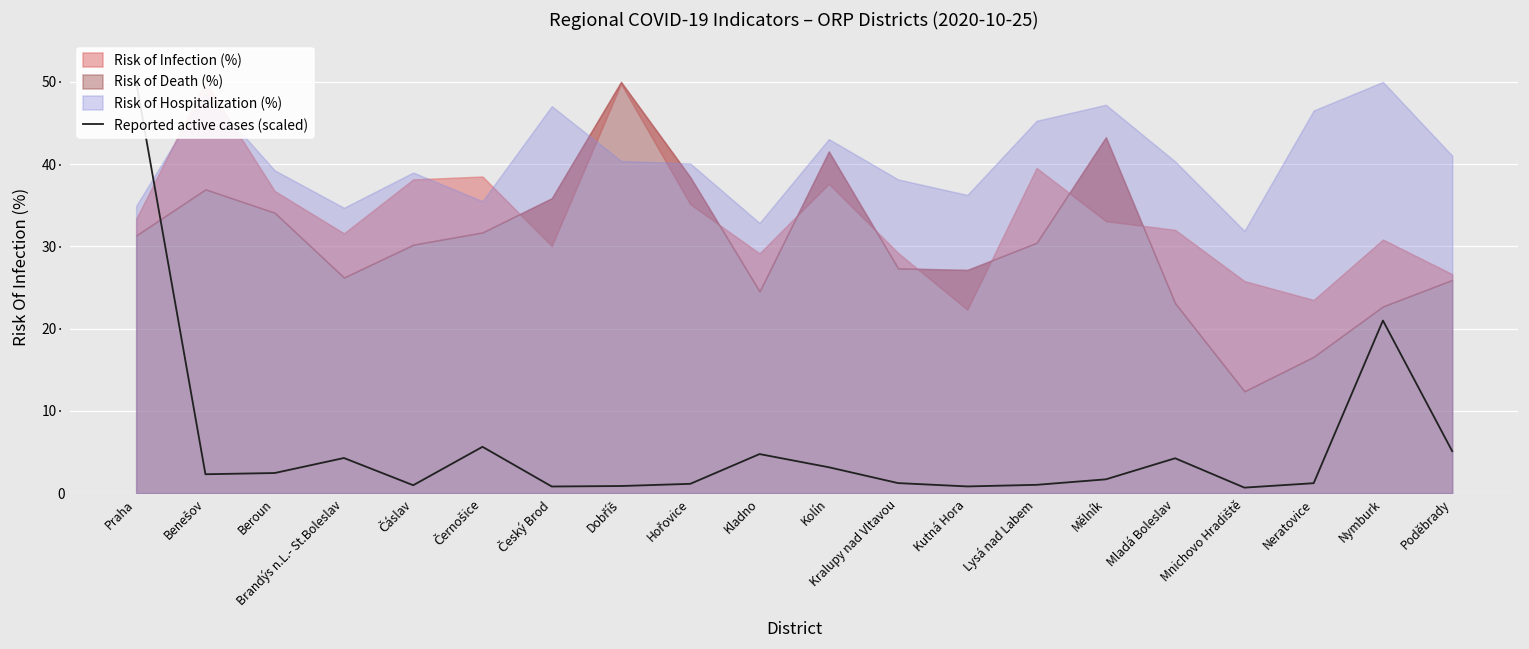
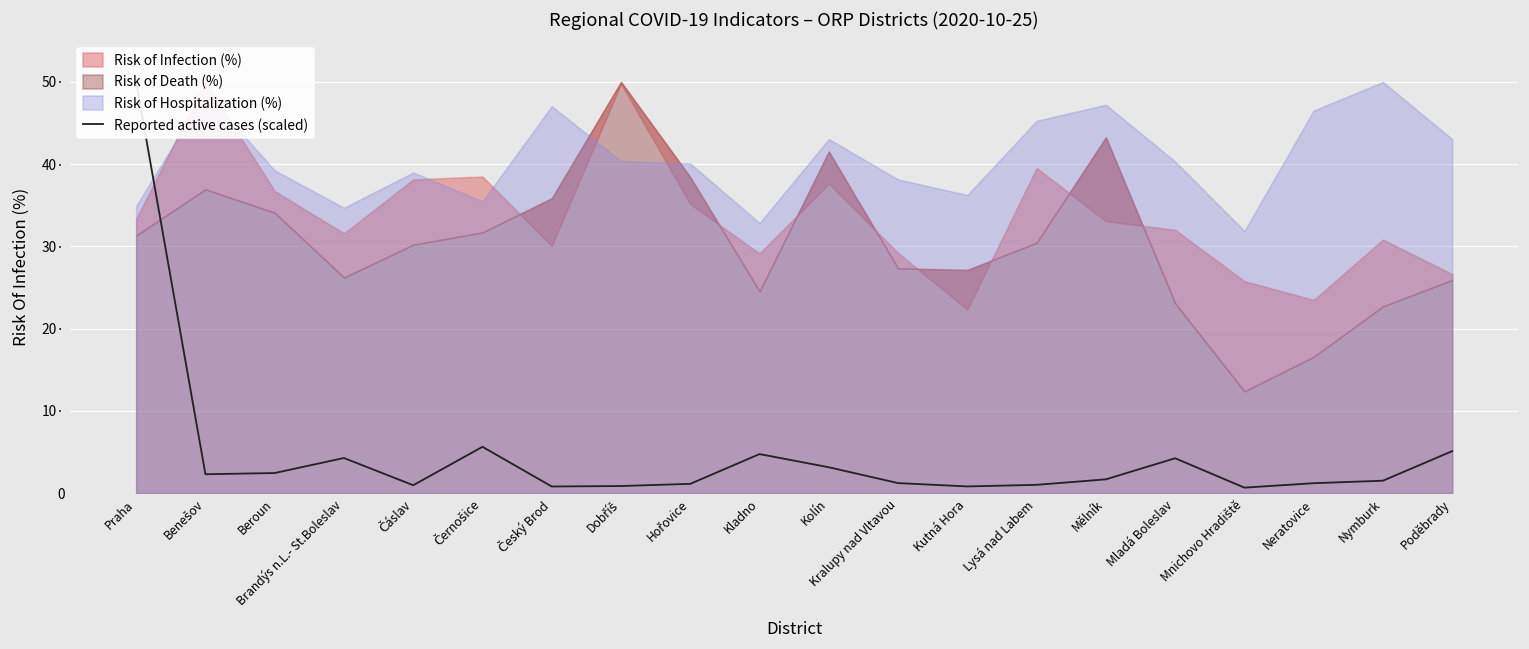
Reported active cases (scaled), Nymburk: 21· -> 2·
Risk of Hospitalization (%), Poděbrady: 41· -> 43·
